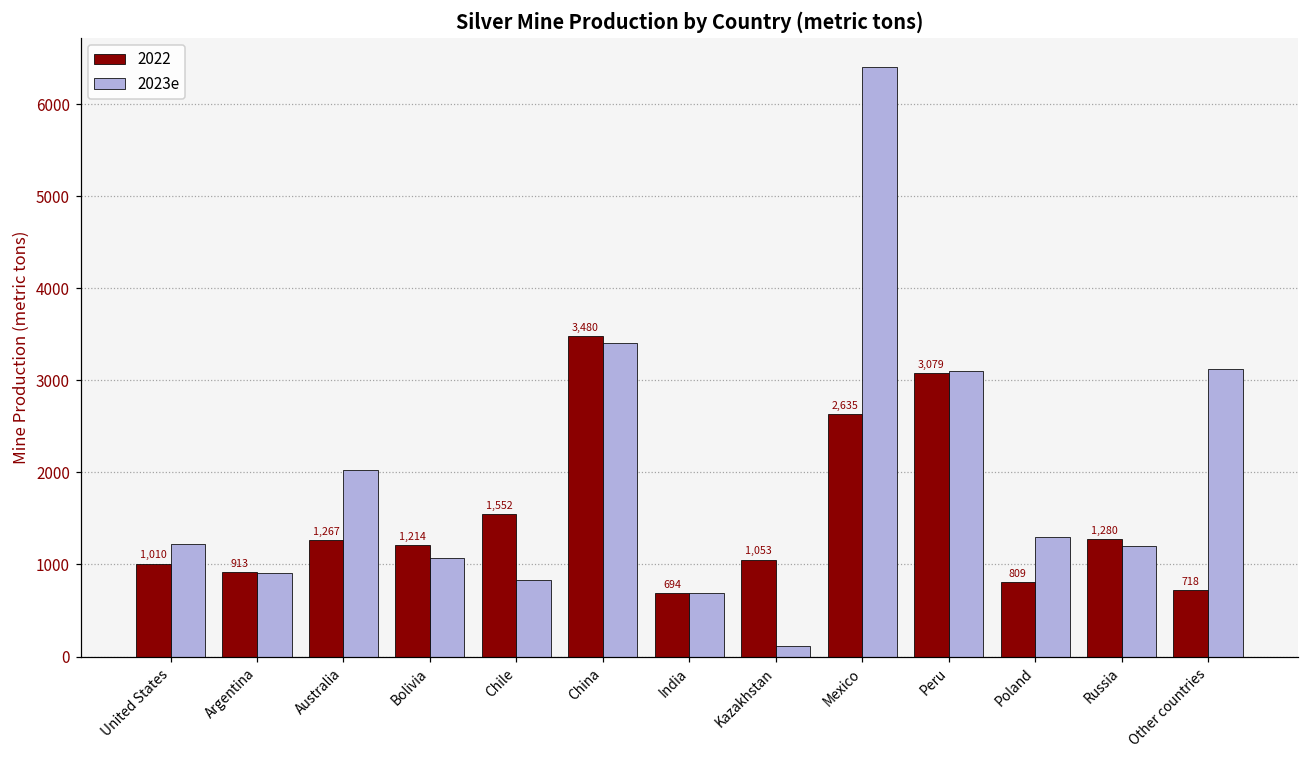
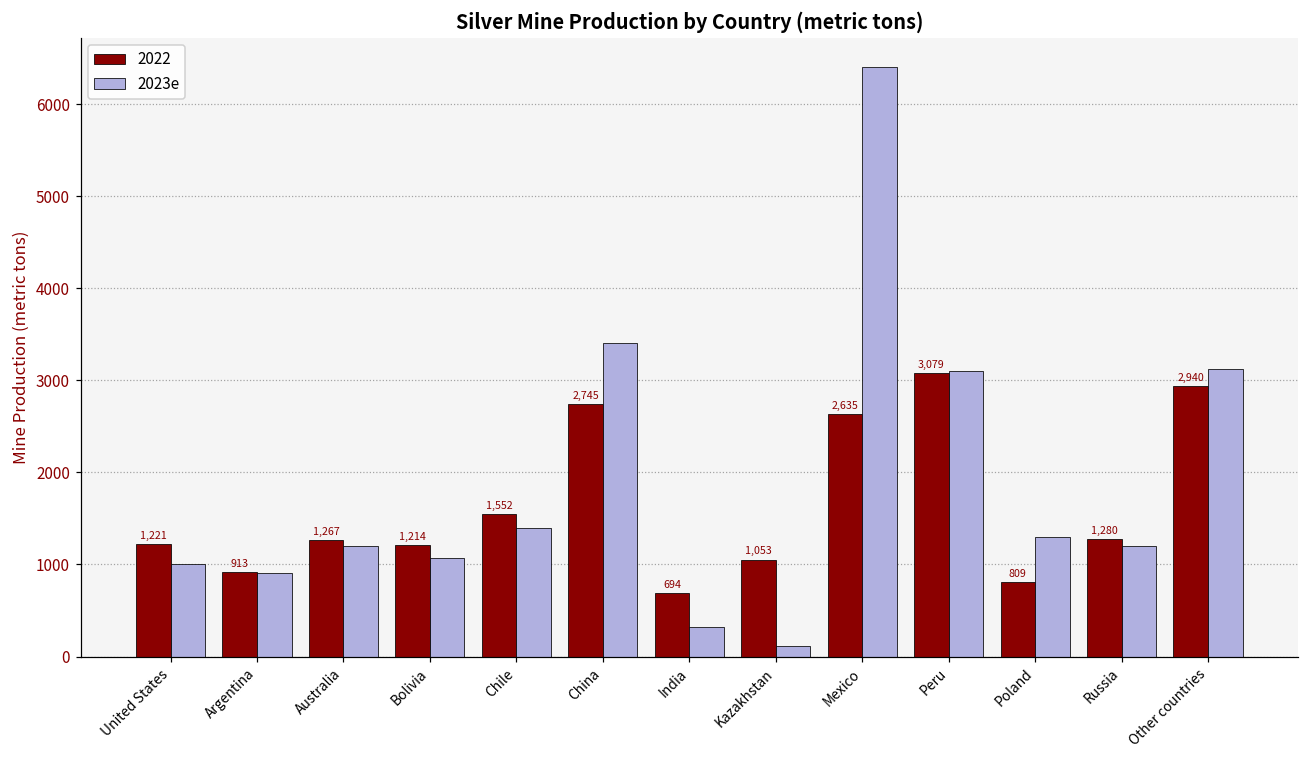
2022, United States: 1,010 -> 1,221
2023e, United States: 1200 -> 1000
2023e, Australia: 2000 -> 1200
2023e, Chile: 800 -> 1400
2022, China: 3,480 -> 2,745
2023e, India: 700 -> 300
2022, Other countries: 718 -> 2,940
